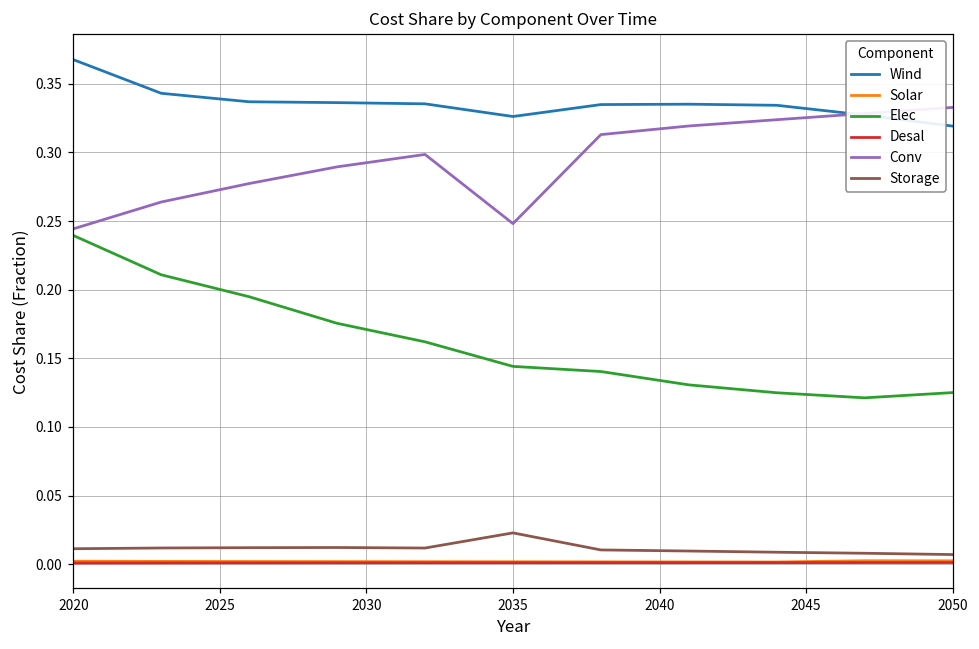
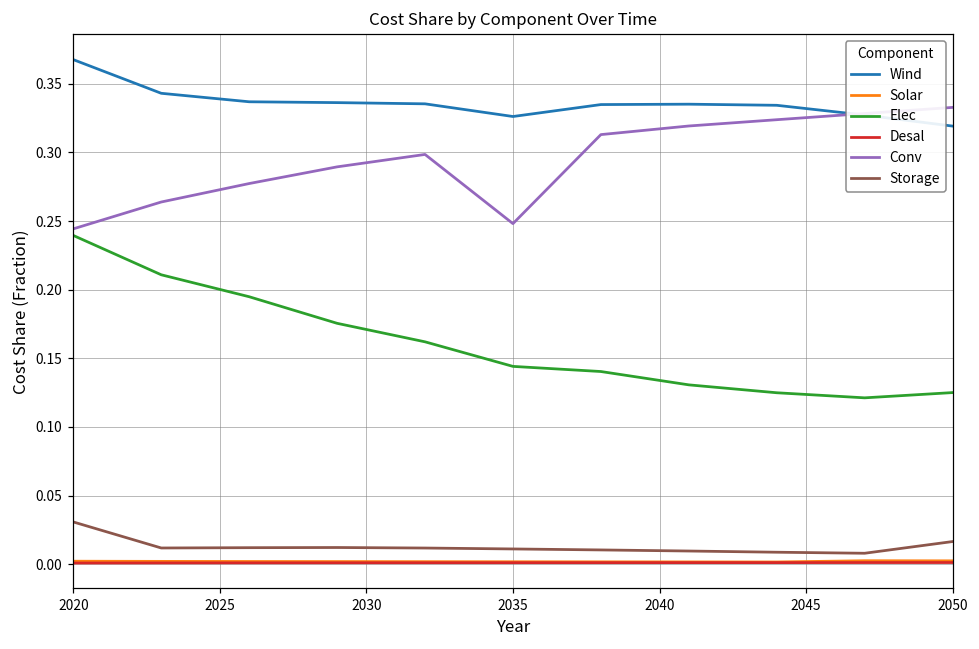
Storage, 2020: 0.011 -> 0.031
Storage, 2035: 0.023 -> 0.011
Storage, 2050: 0.007 -> 0.017
